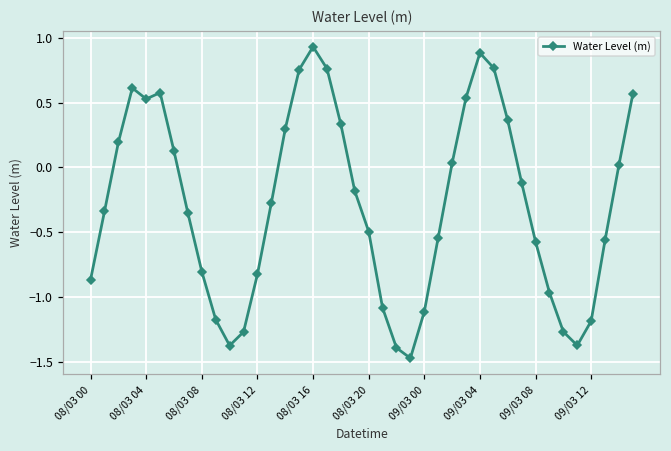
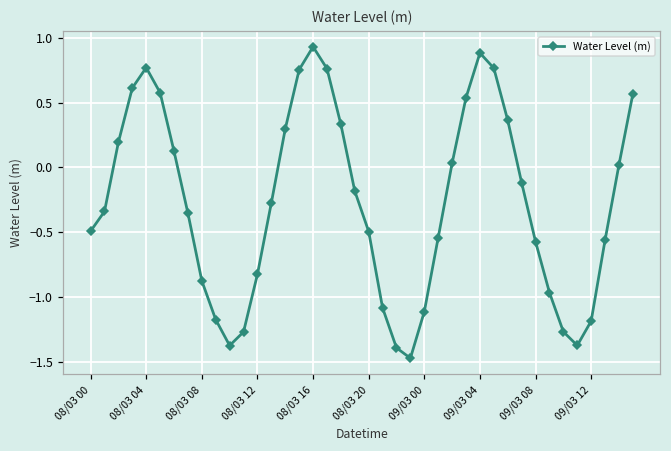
08/03 00: -0.87 -> -0.49
08/03 04: 0.53 -> 0.77
08/03 08: -0.80 -> -0.88
